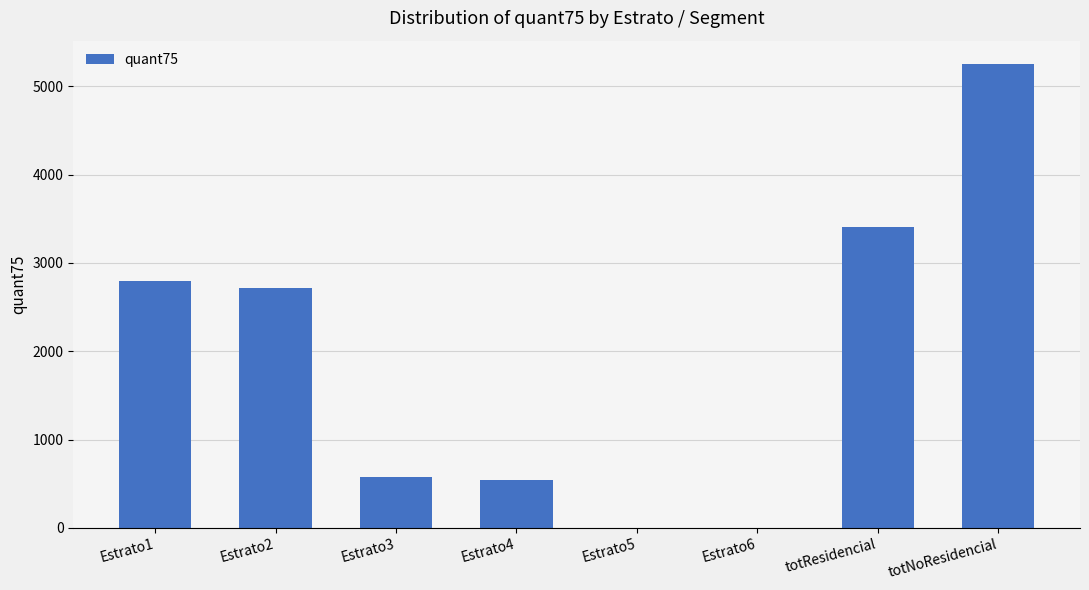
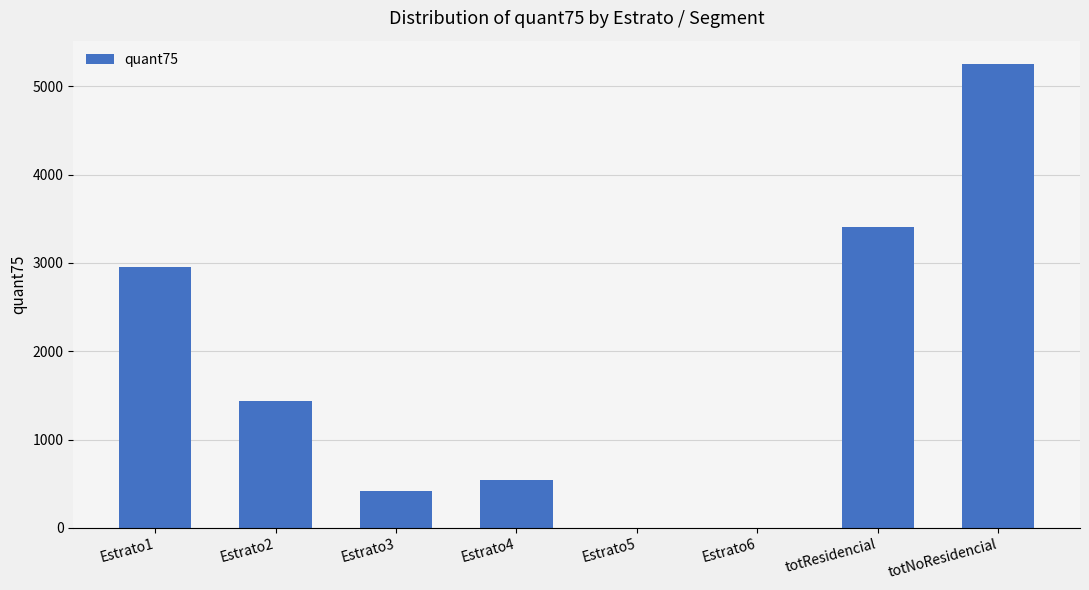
Estrato1: 2800 -> 3000
Estrato2: 2700 -> 1400
Estrato3: 600 -> 400
